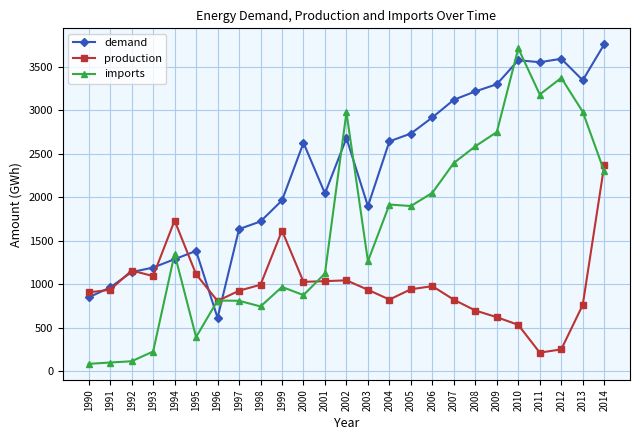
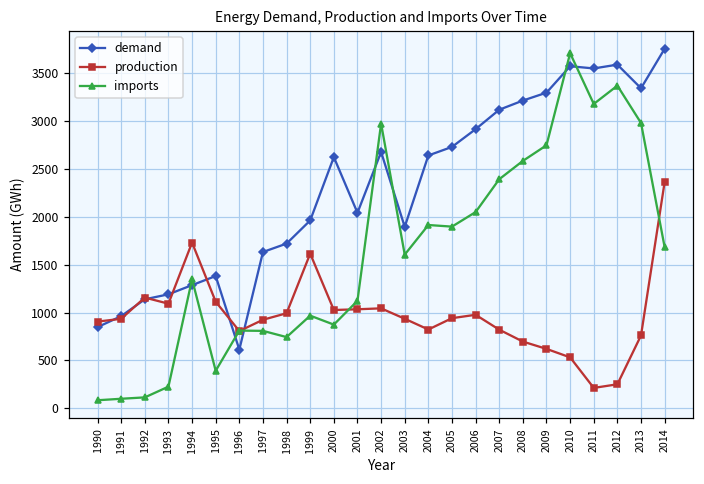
imports, 2003: 1300 -> 1600
imports, 2014: 2300 -> 1700
